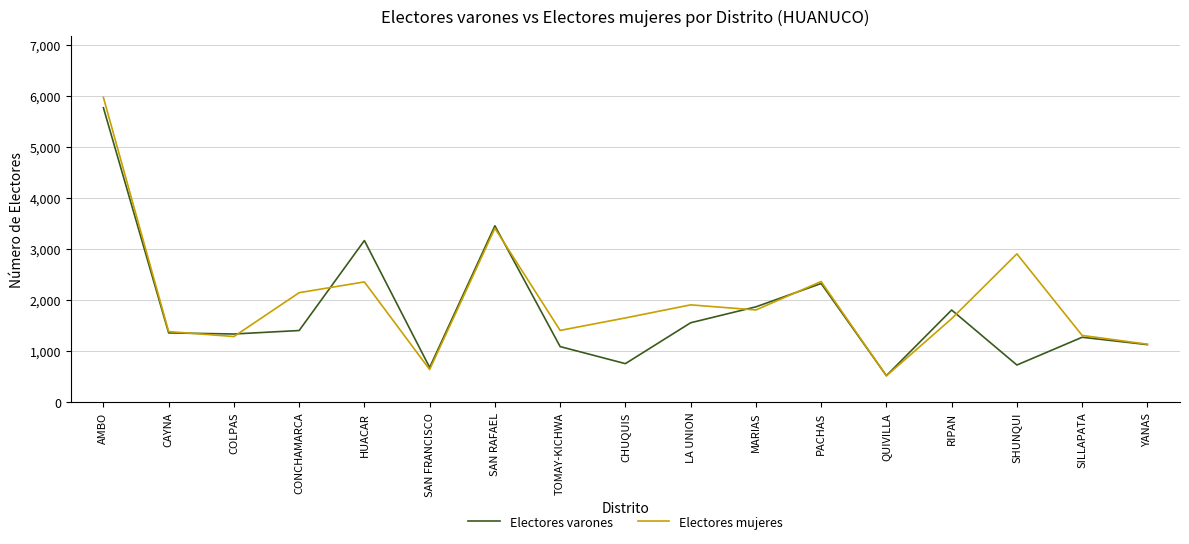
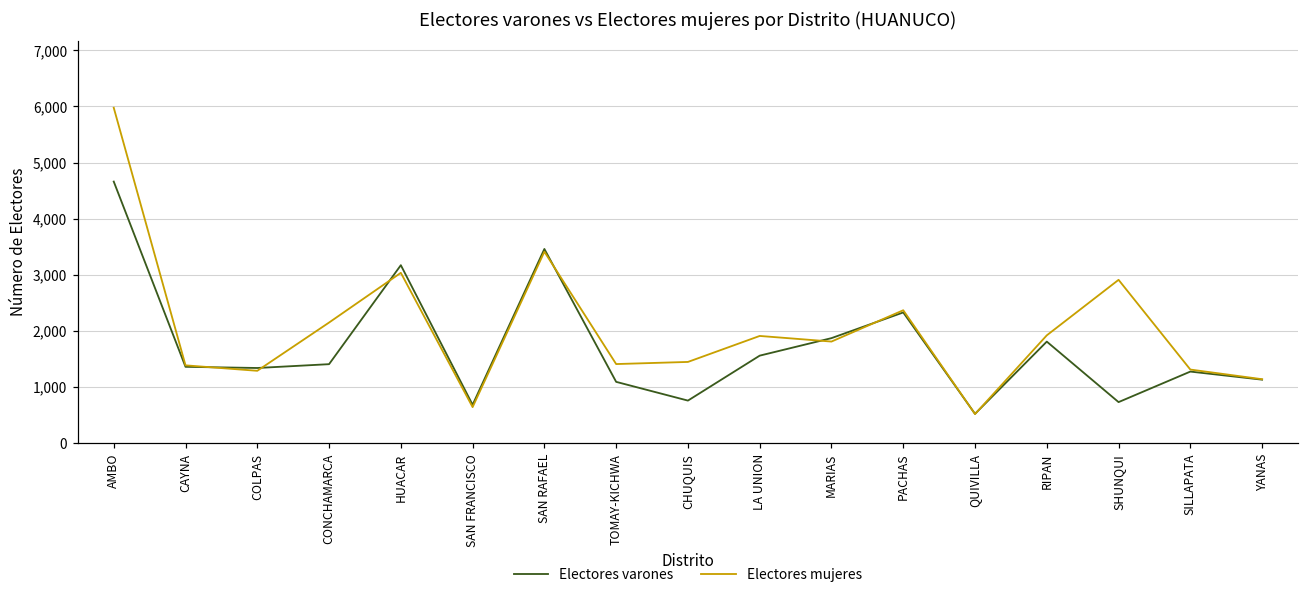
Electores varones, AMBO: 5,800 -> 4,700
Electores mujeres, HUACAR: 2,400 -> 3,000
Electores mujeres, CHUQUIS: 1,700 -> 1,400
Electores mujeres, RIPAN: 1,600 -> 1,900
